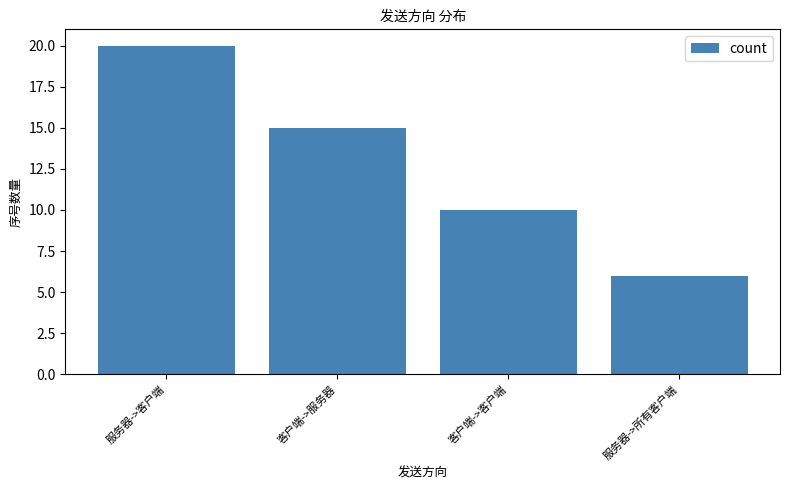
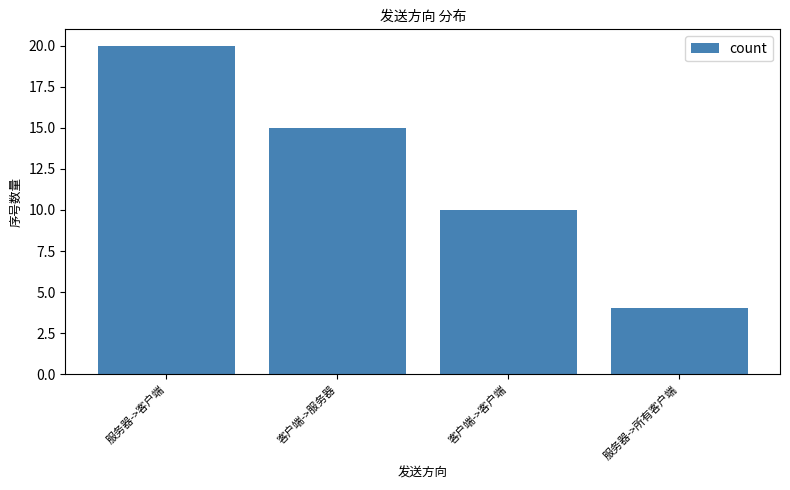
服务器->所有客户端: 6 -> 4
